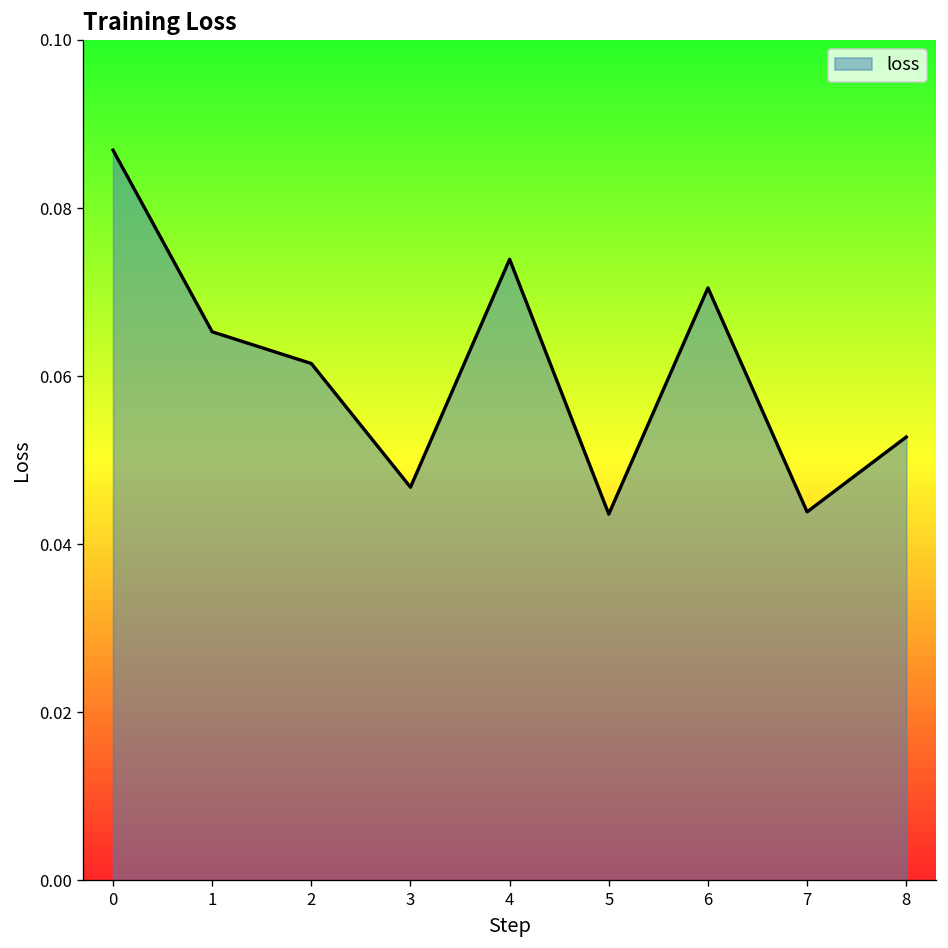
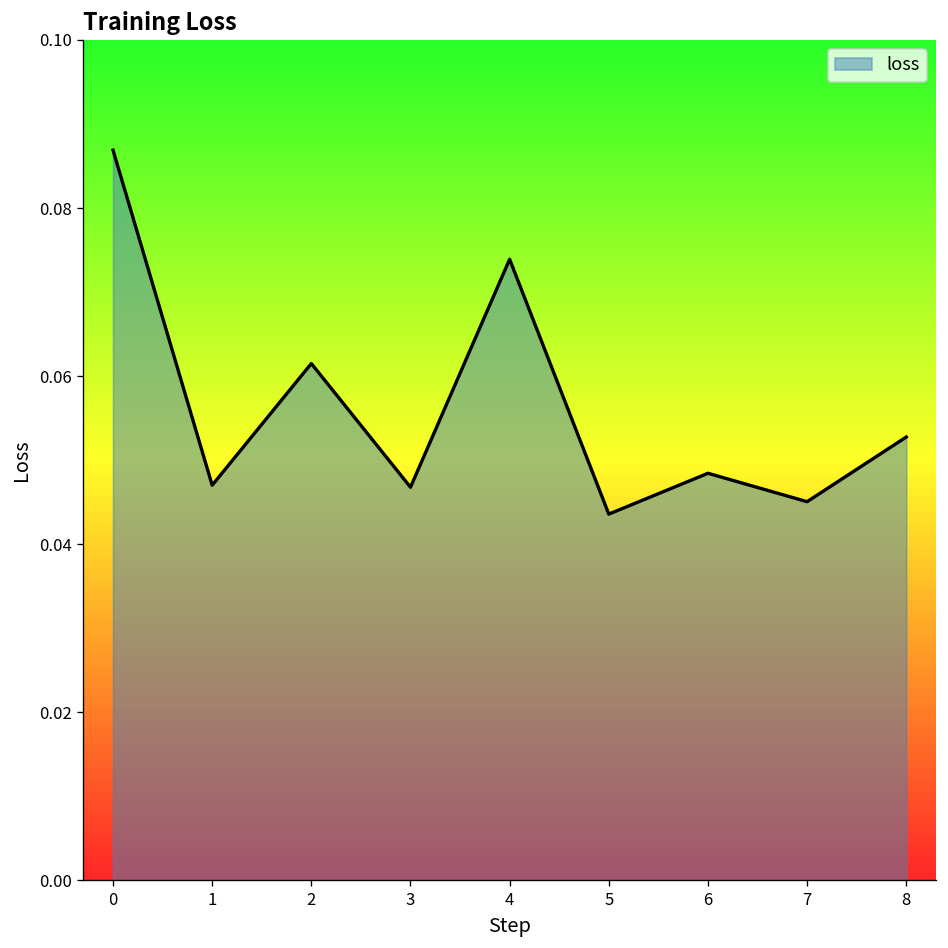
1: 0.065 -> 0.047
6: 0.071 -> 0.048
7: 0.044 -> 0.045
